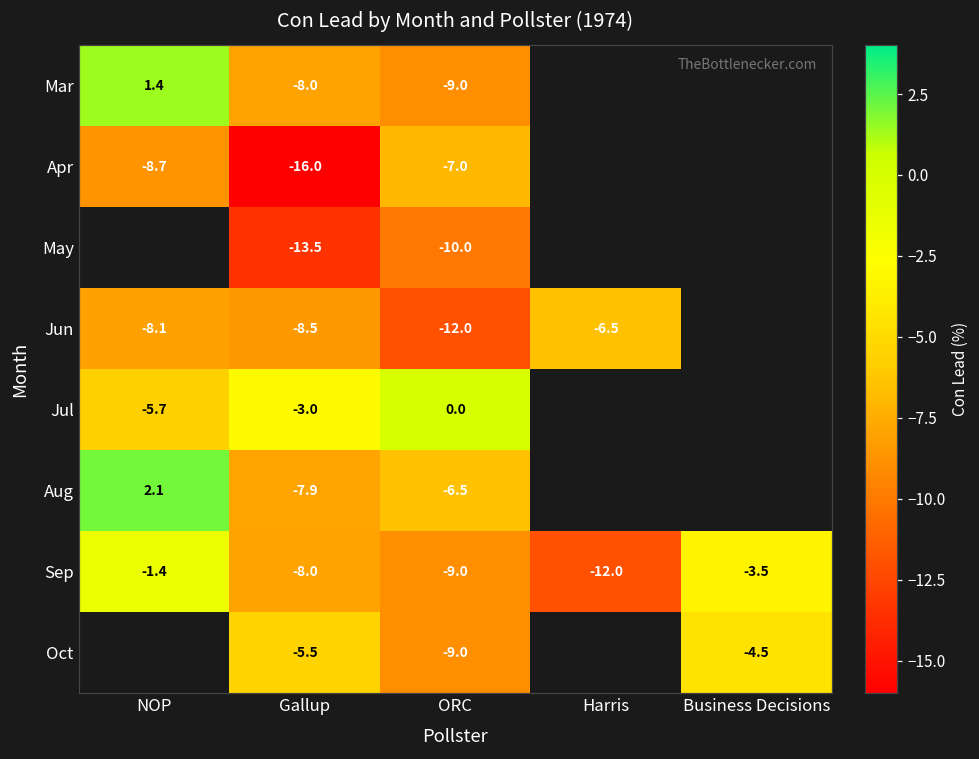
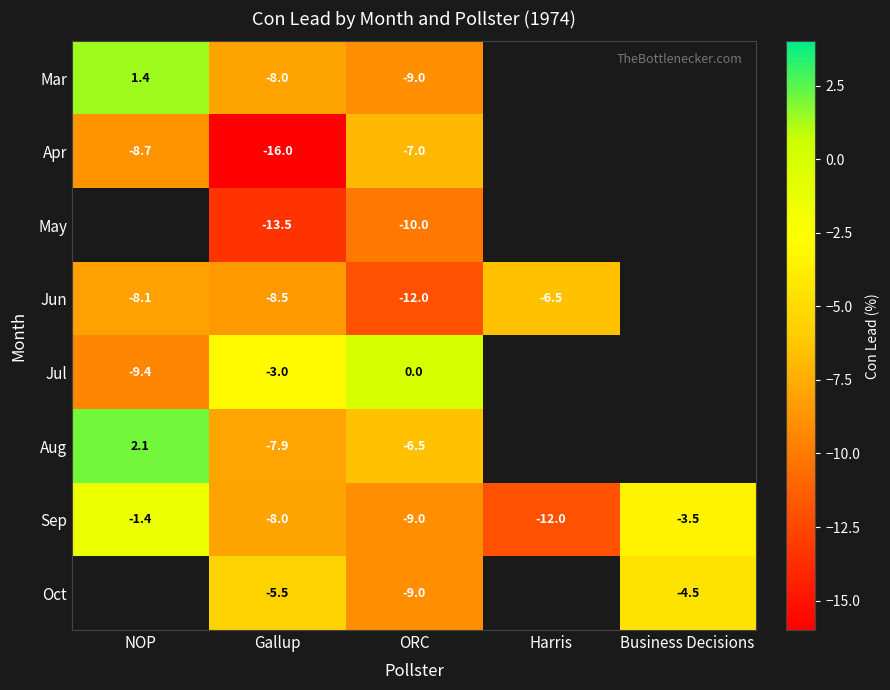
Jul, NOP: -5.7 -> -9.4
